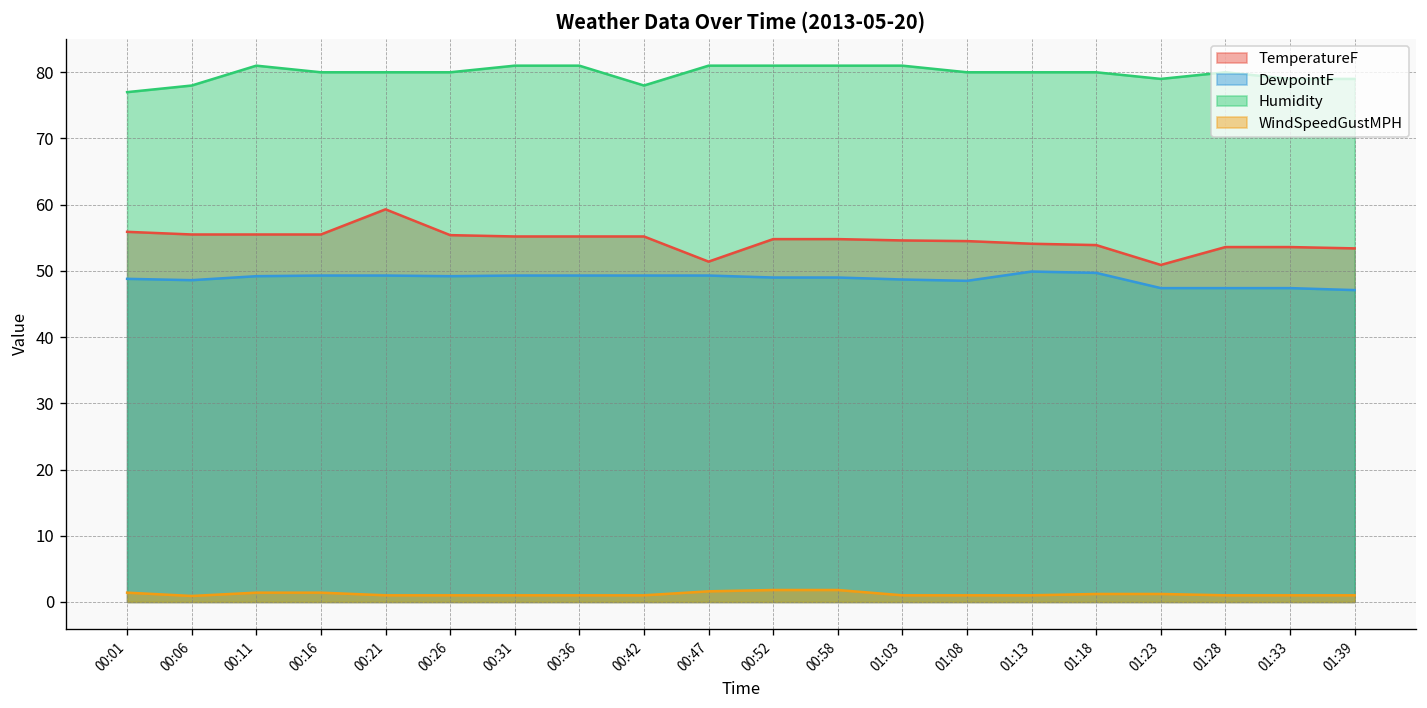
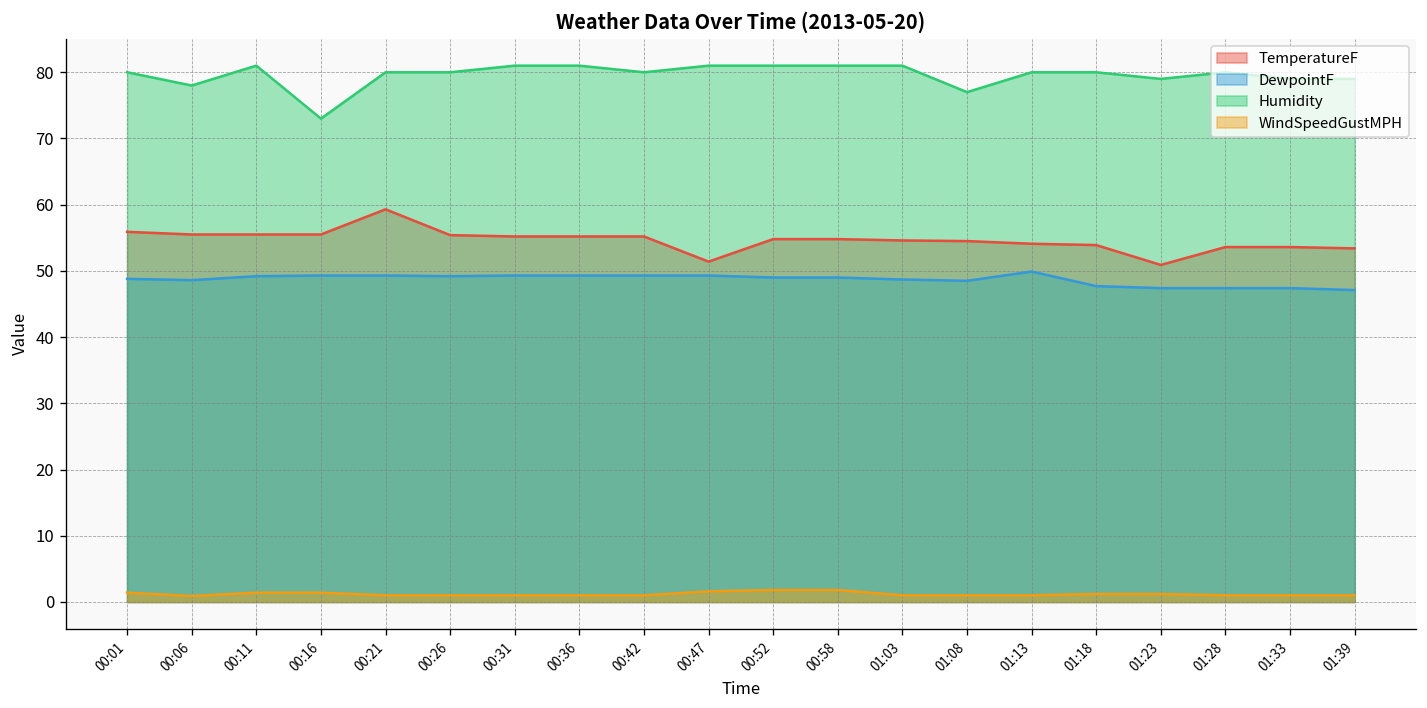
Humidity, 00:01: 77 -> 80
Humidity, 00:16: 80 -> 73
Humidity, 00:42: 78 -> 80
Humidity, 01:08: 80 -> 77
DewpointF, 01:18: 50 -> 48
